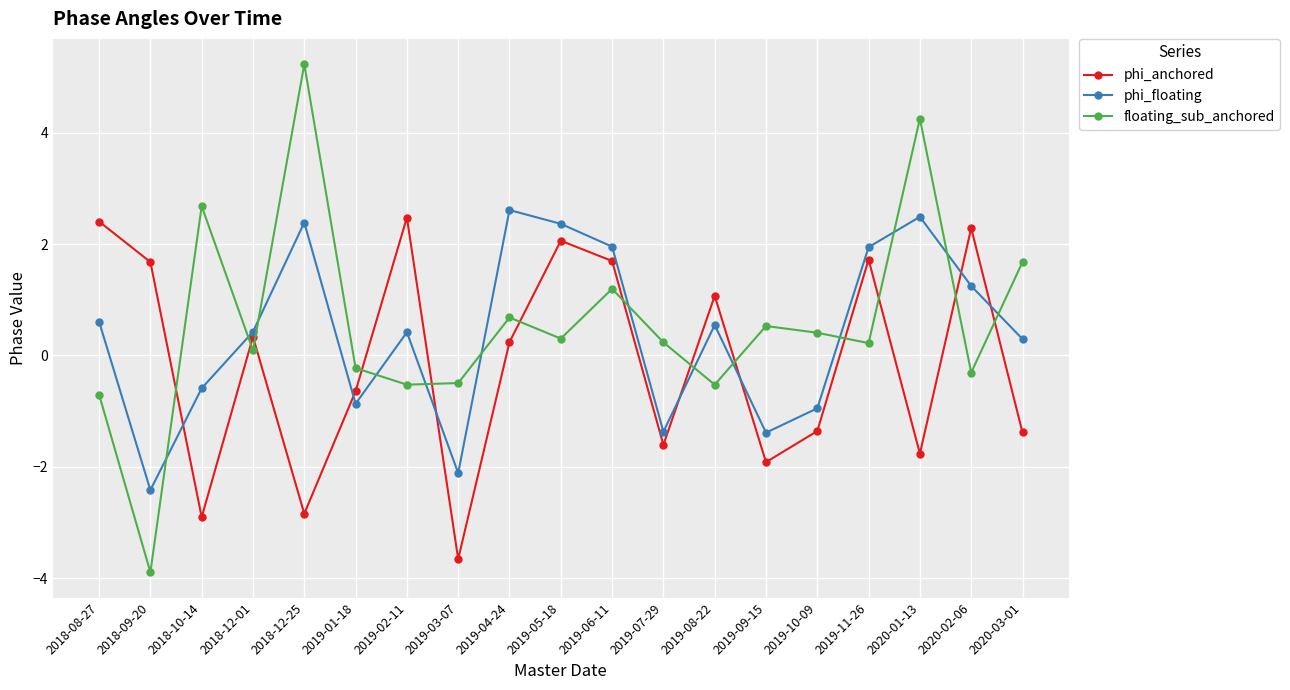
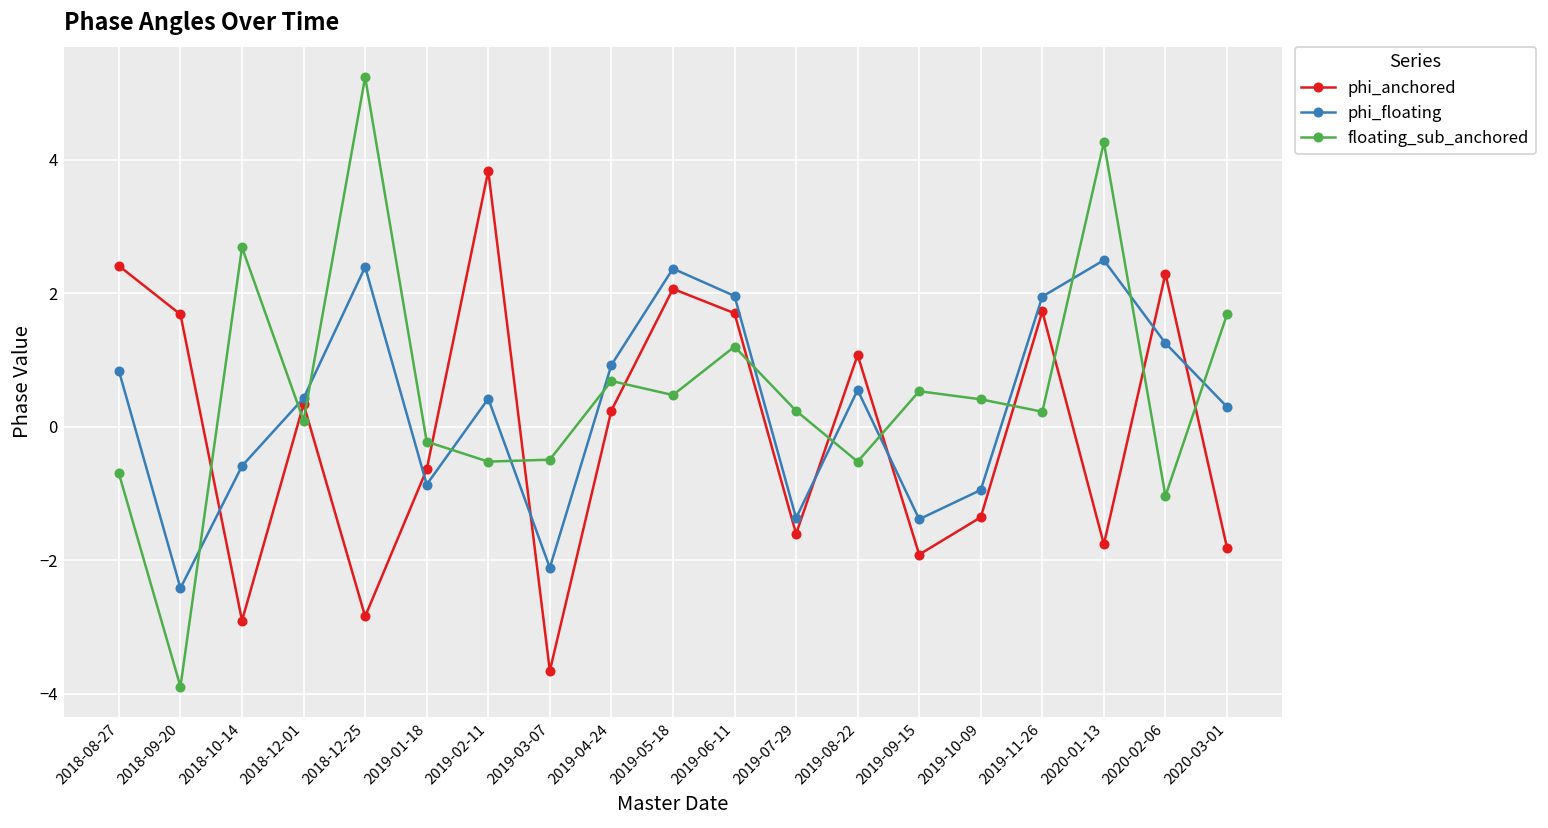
phi_floating, 2018-08-27: 0.6 -> 0.8
phi_anchored, 2019-02-11: 2.5 -> 3.8
phi_floating, 2019-04-24: 2.6 -> 0.9
floating_sub_anchored, 2019-05-18: 0.3 -> 0.5
floating_sub_anchored, 2020-02-06: -0.3 -> -1.0
phi_anchored, 2020-03-01: -1.4 -> -1.8
